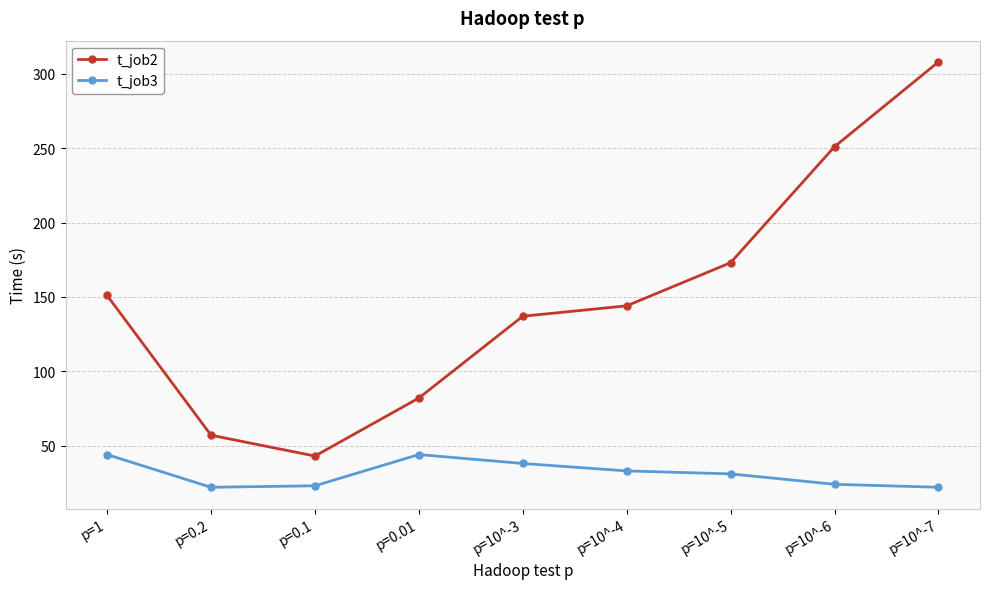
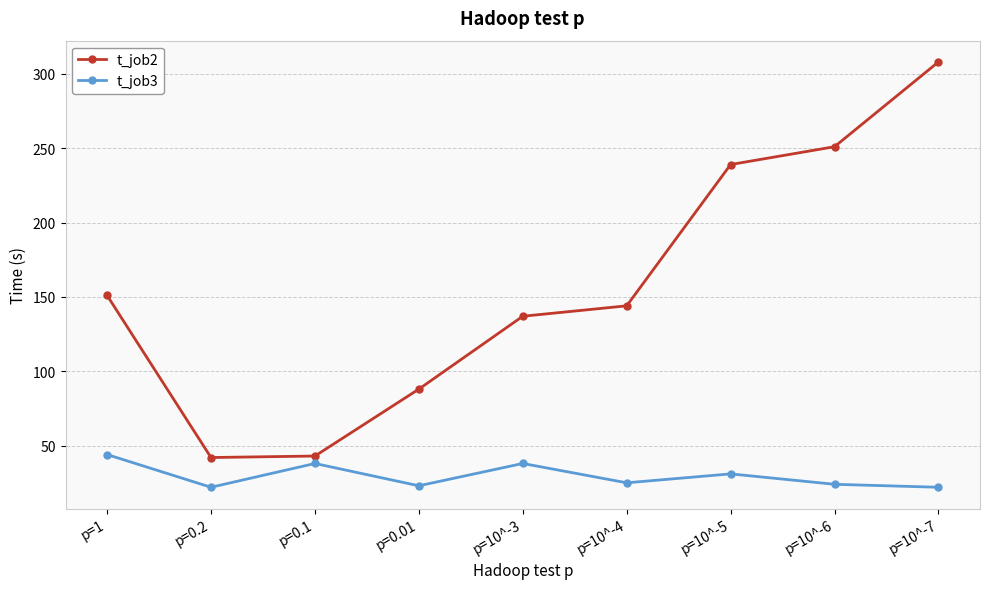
t_job2, p=0.2: 57 -> 42
t_job3, p=0.1: 23 -> 38
t_job2, p=0.01: 82 -> 88
t_job3, p=0.01: 44 -> 23
t_job3, p=10^-4: 33 -> 25
t_job2, p=10^-5: 173 -> 239
